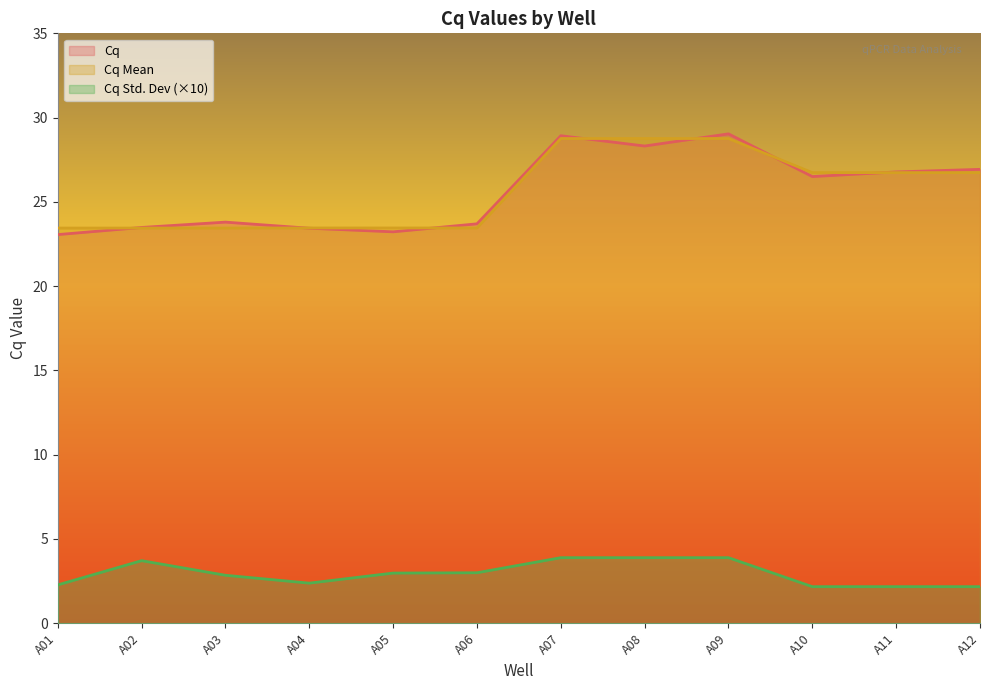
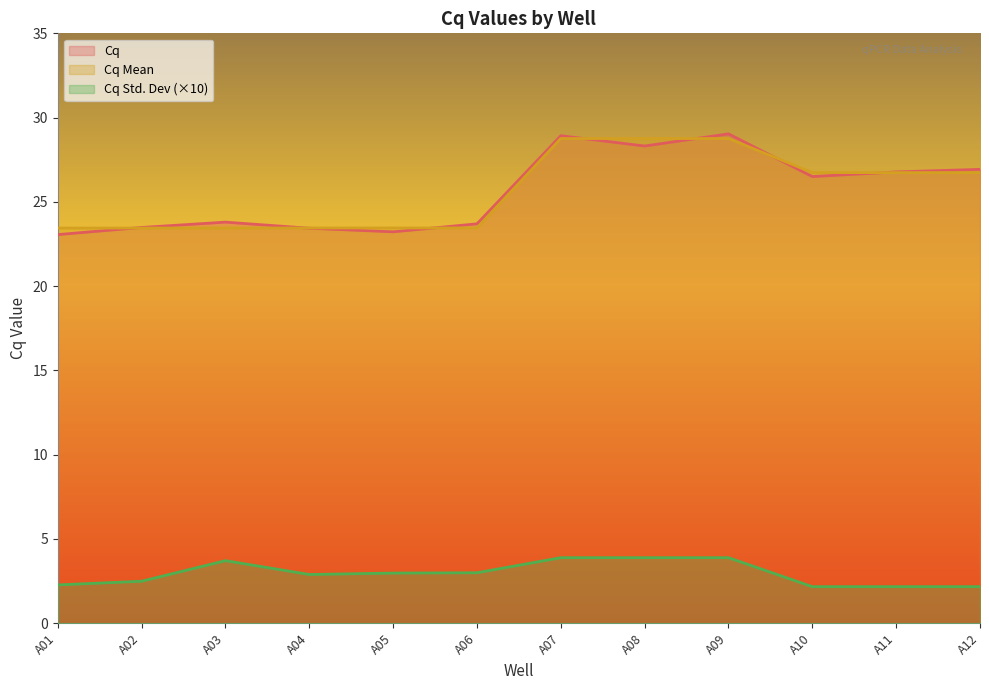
Cq Std. Dev (×10), A02: 3.7 -> 2.5
Cq Std. Dev (×10), A03: 2.8 -> 3.7
Cq Std. Dev (×10), A04: 2.4 -> 2.9
